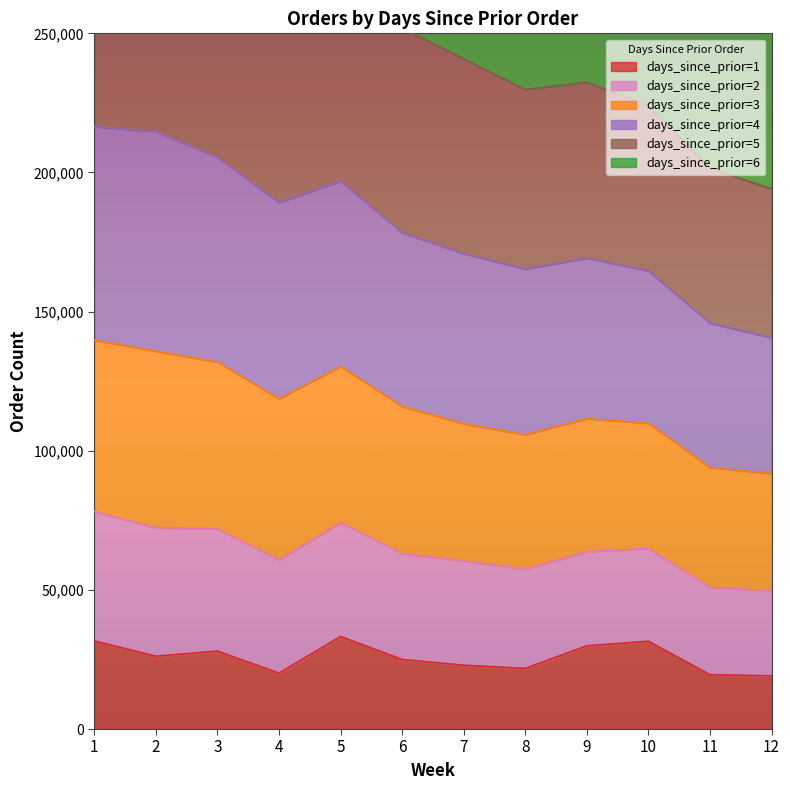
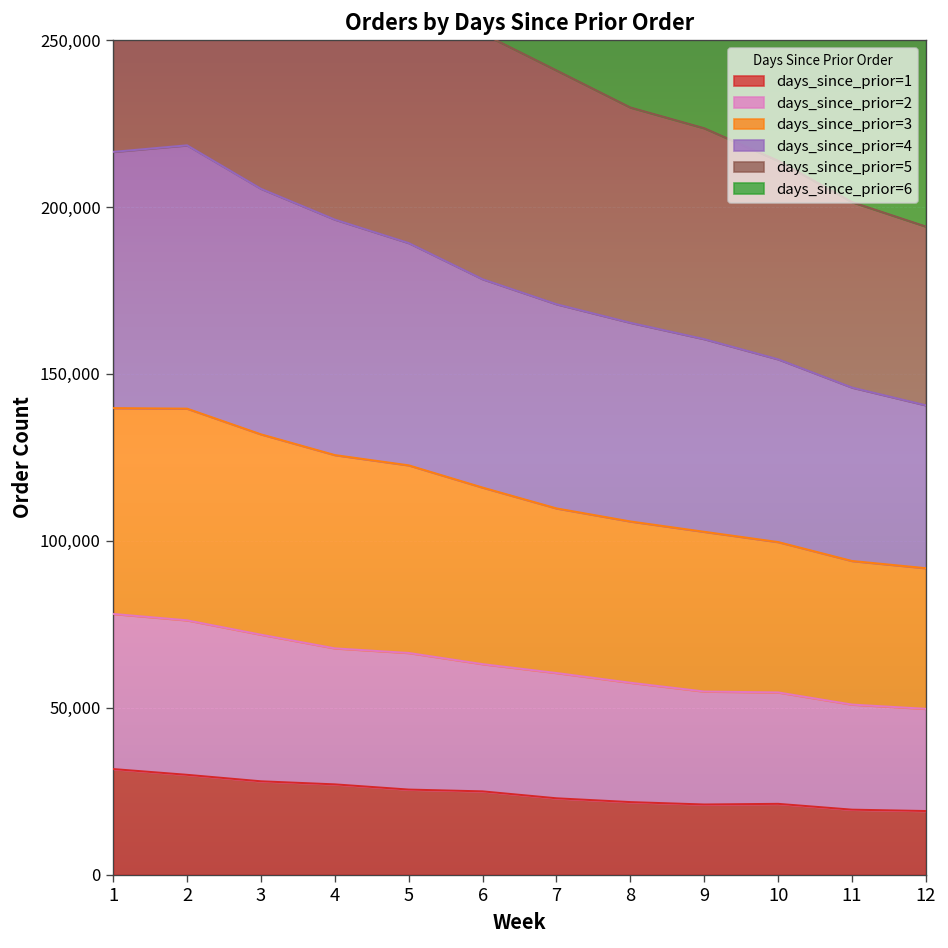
days_since_prior=1, 2: 26,000 -> 30,000
days_since_prior=1, 4: 20,000 -> 27,000
days_since_prior=1, 5: 33,000 -> 26,000
days_since_prior=1, 9: 30,000 -> 21,000
days_since_prior=1, 10: 32,000 -> 21,000
